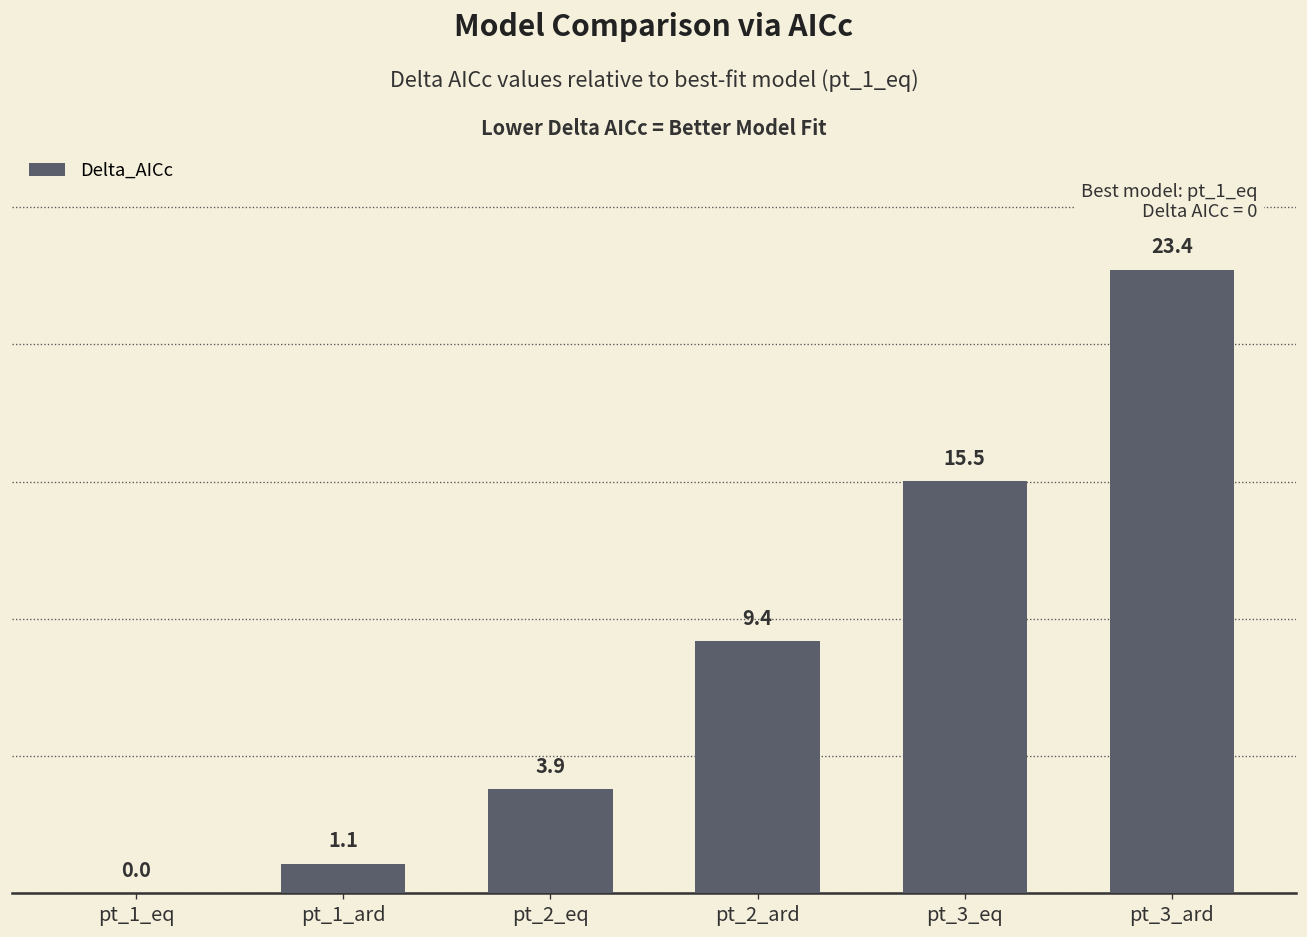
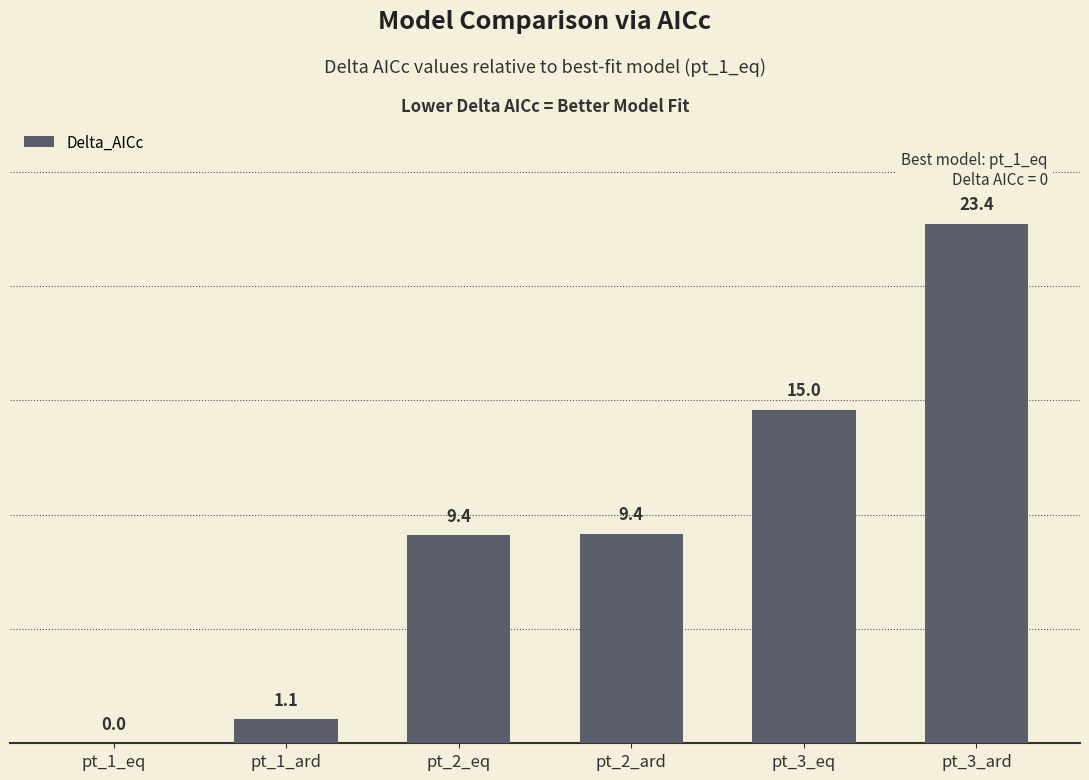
pt_2_eq: 3.9 -> 9.4
pt_3_eq: 15.5 -> 15.0
